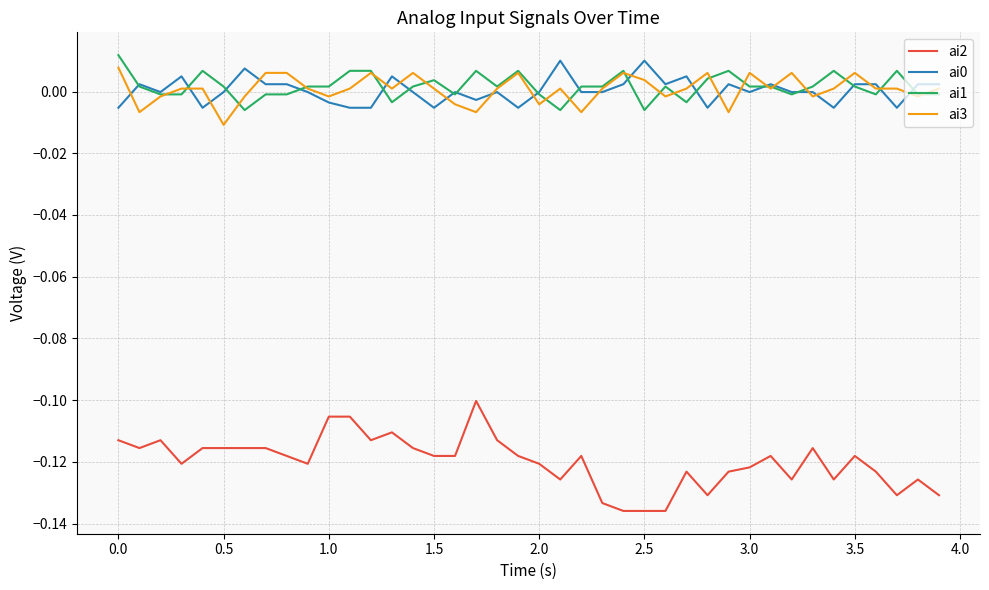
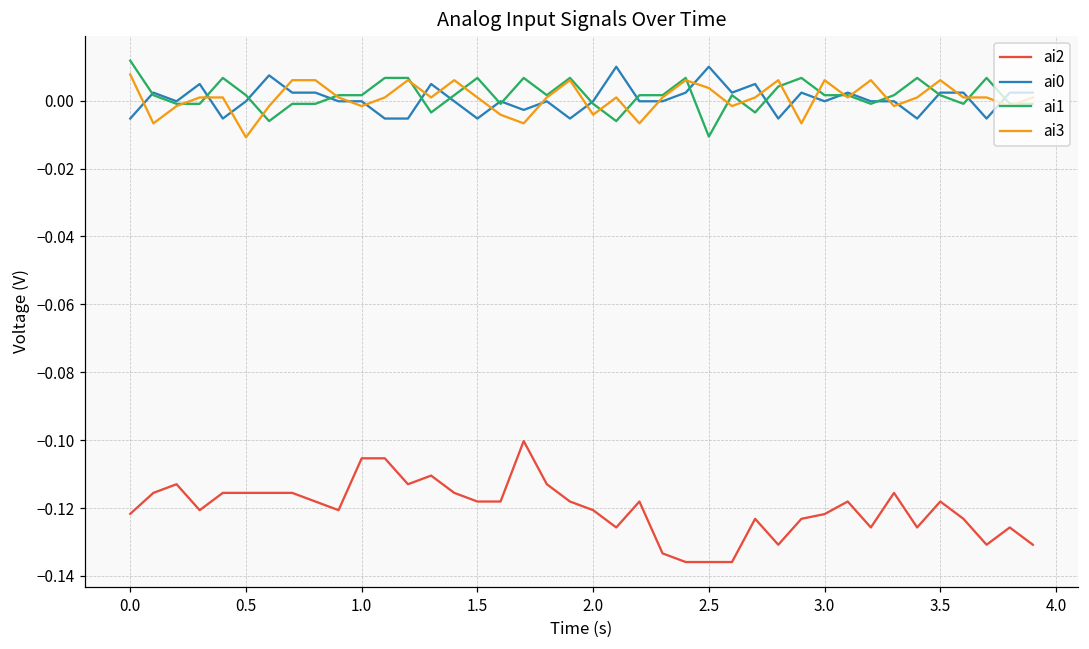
ai2, 0.0: -0.113 -> -0.122
ai0, 1.0: -0.004 -> 0.000
ai1, 1.5: 0.004 -> 0.007
ai1, 2.5: -0.006 -> -0.011
